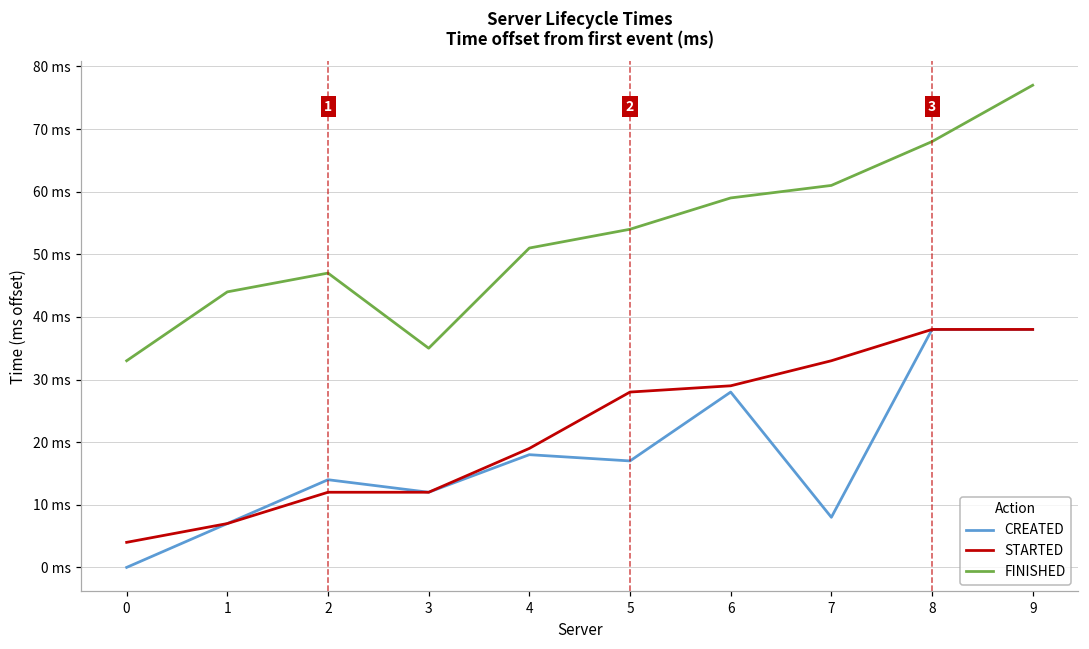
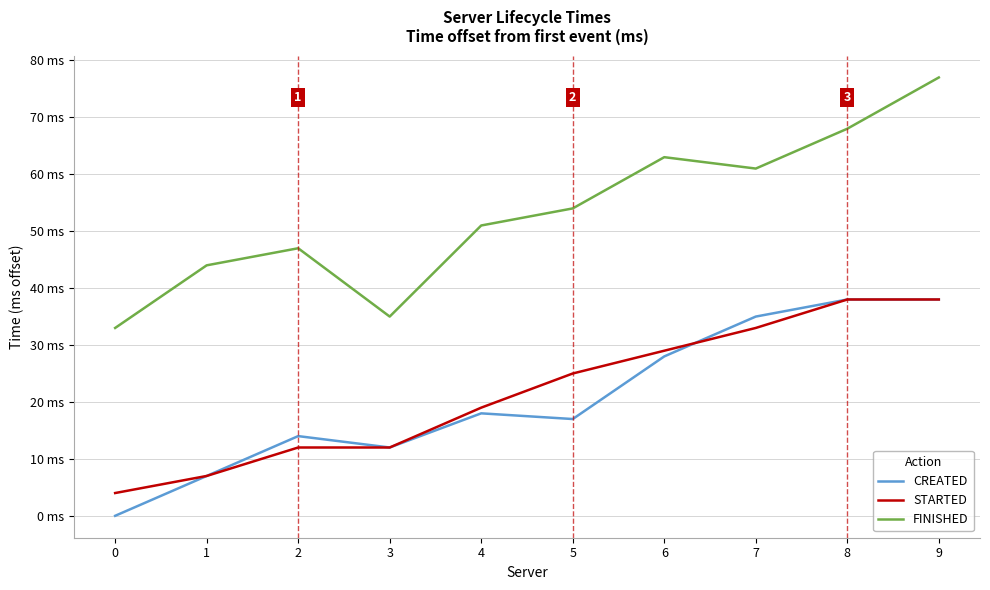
STARTED, 5: 28 ms -> 25 ms
FINISHED, 6: 59 ms -> 63 ms
CREATED, 7: 8 ms -> 35 ms
